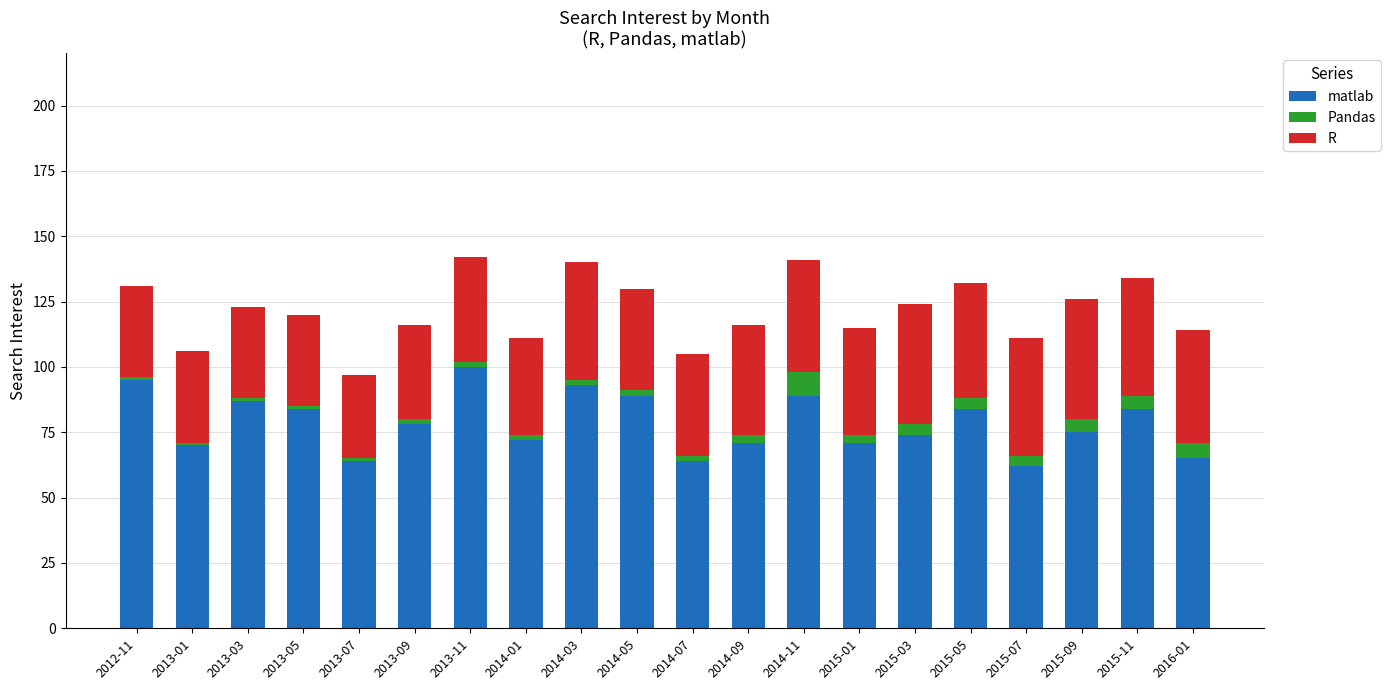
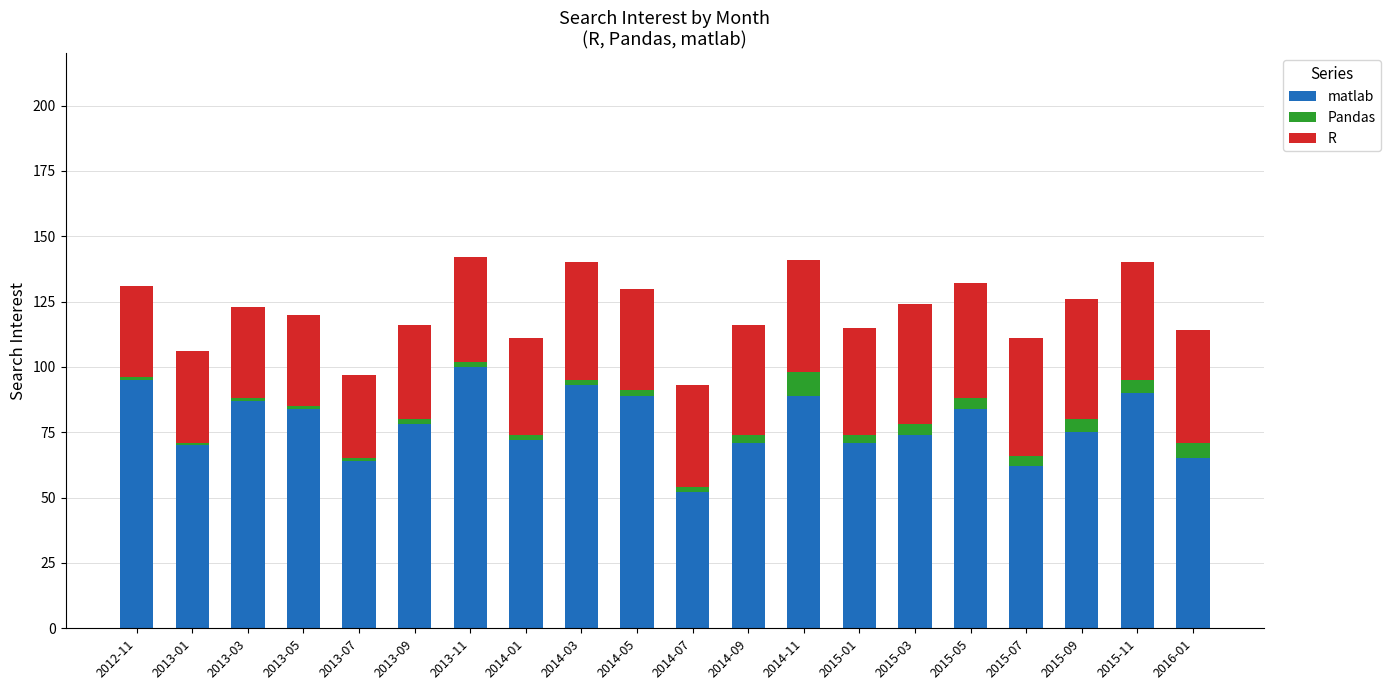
matlab, 2014-07: 64 -> 52
matlab, 2015-11: 84 -> 90
